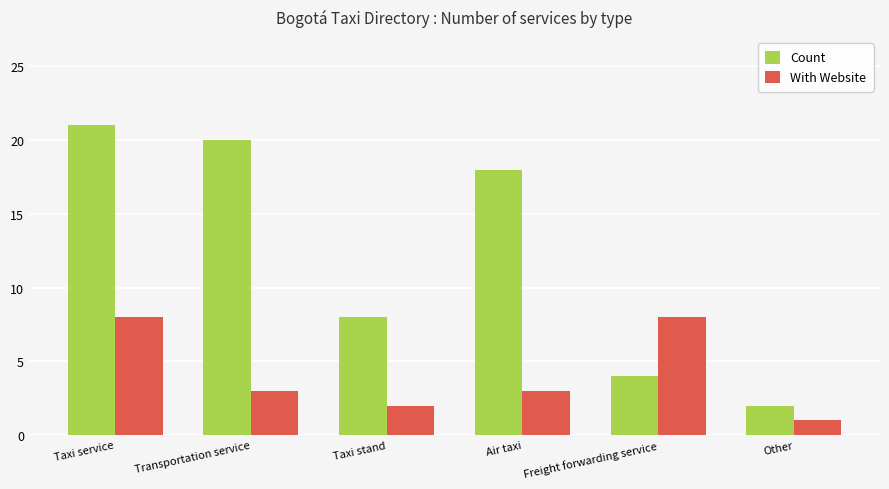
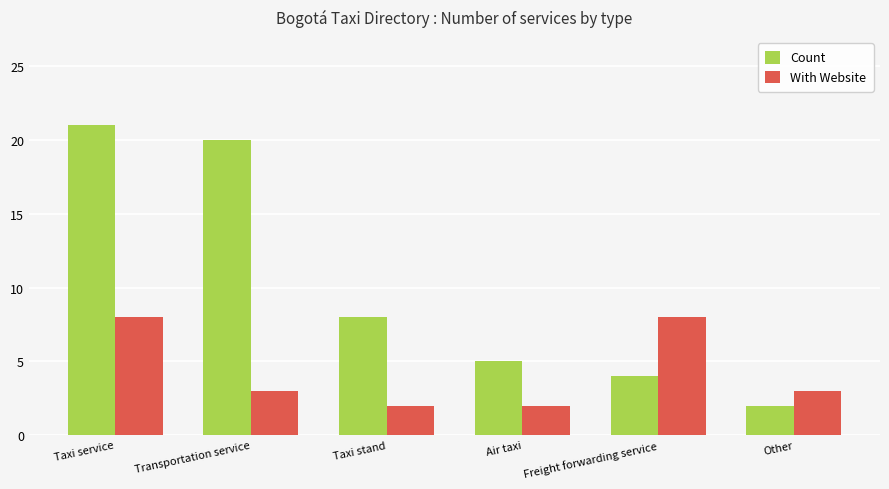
Count, Air taxi: 18 -> 5
With Website, Air taxi: 3 -> 2
With Website, Other: 1 -> 3
